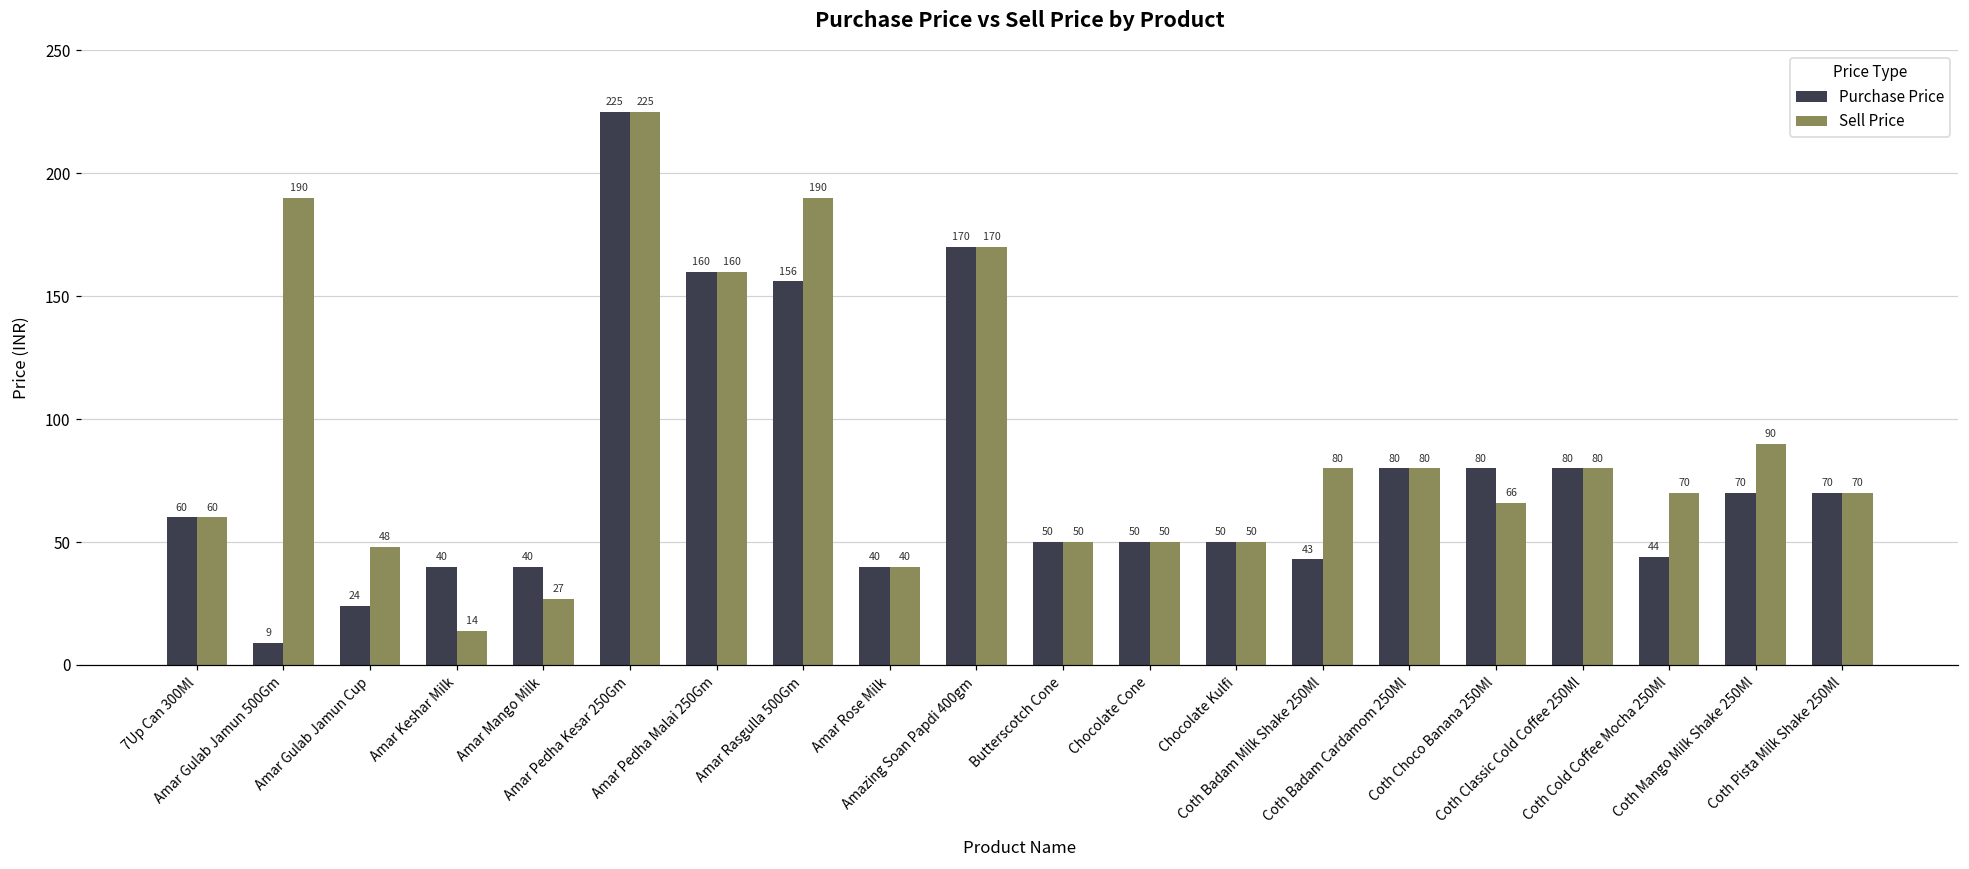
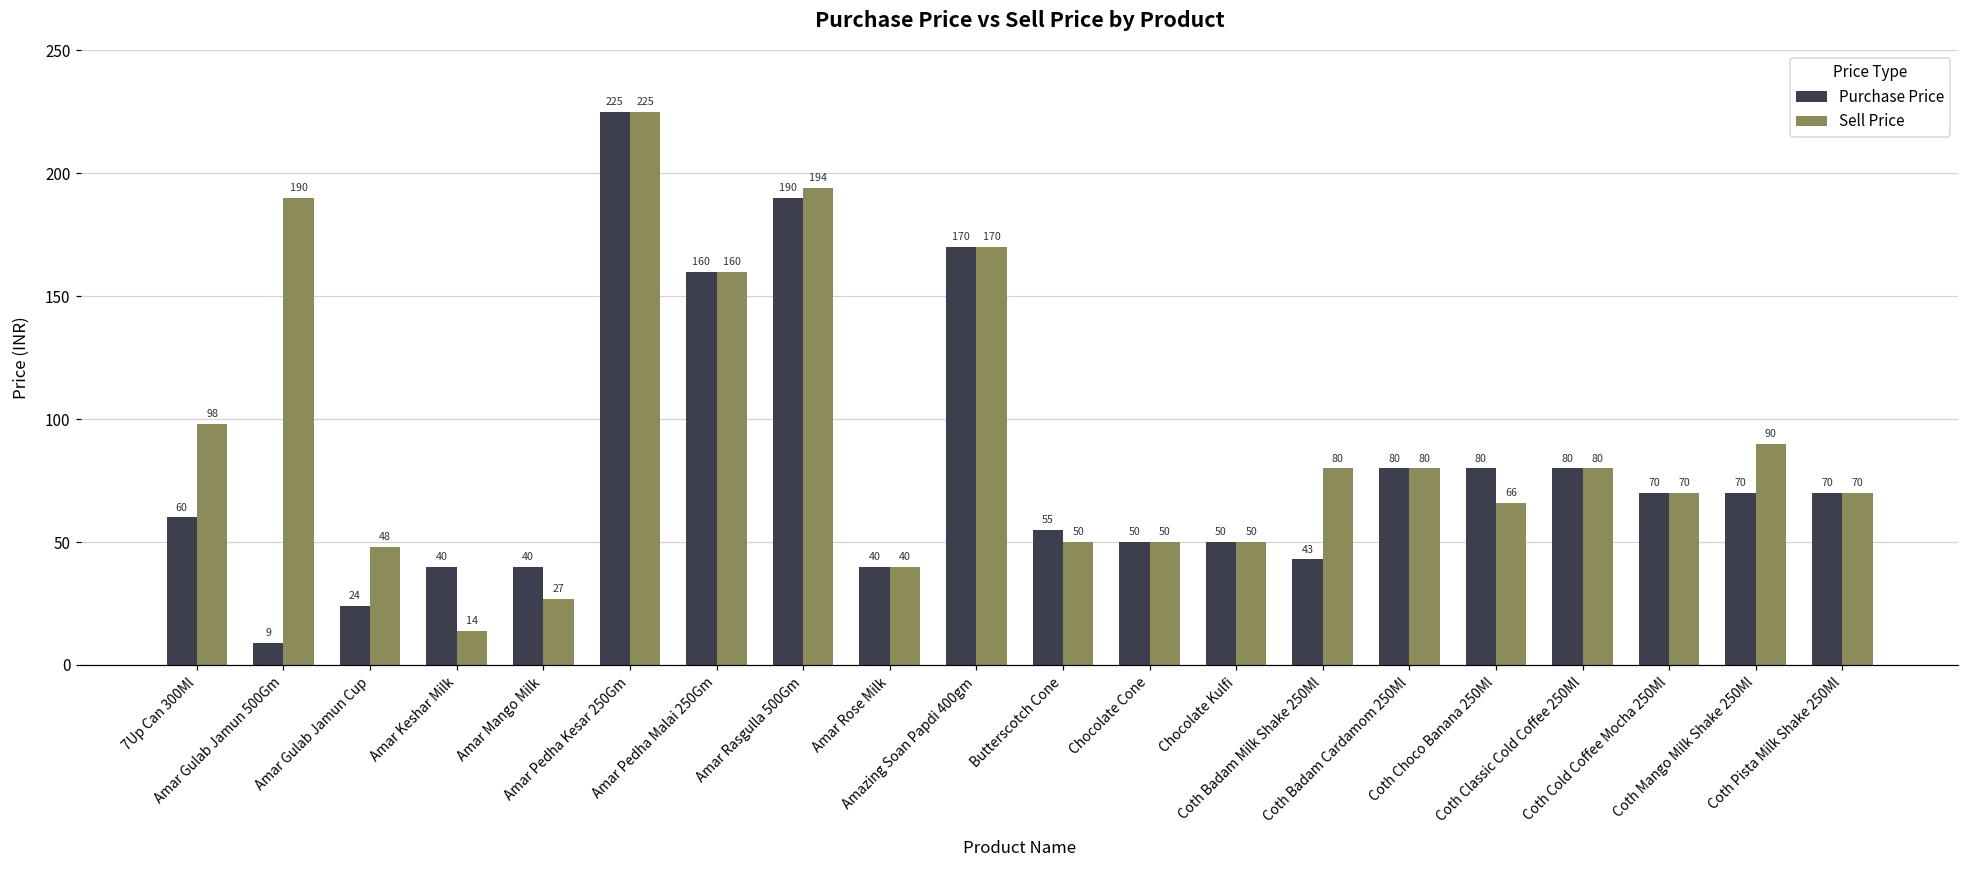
Sell Price, 7Up Can 300Ml: 60 -> 98
Purchase Price, Amar Rasgulla 500Gm: 156 -> 190
Sell Price, Amar Rasgulla 500Gm: 190 -> 194
Purchase Price, Butterscotch Cone: 50 -> 55
Purchase Price, Coth Cold Coffee Mocha 250Ml: 44 -> 70
